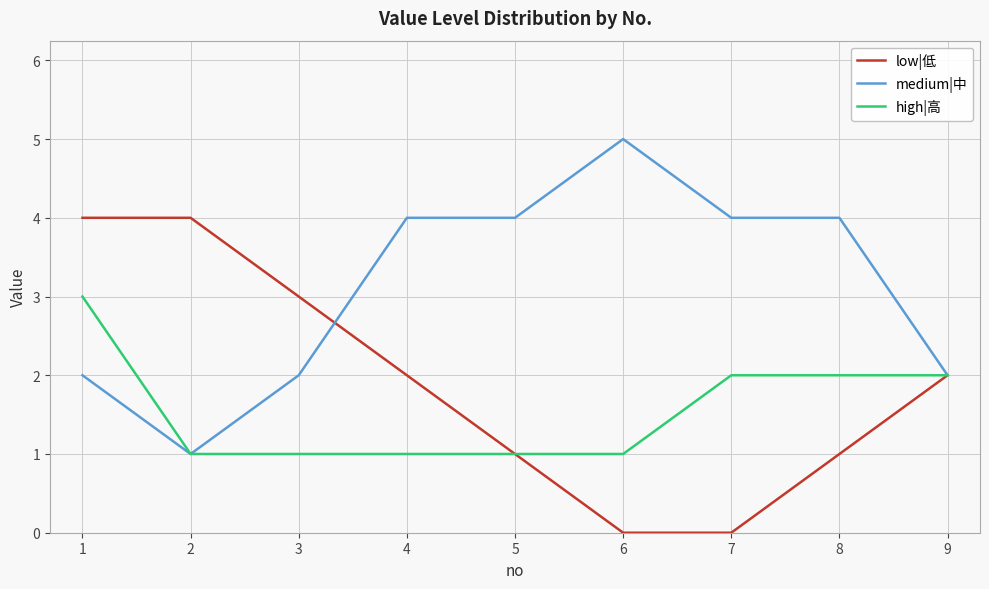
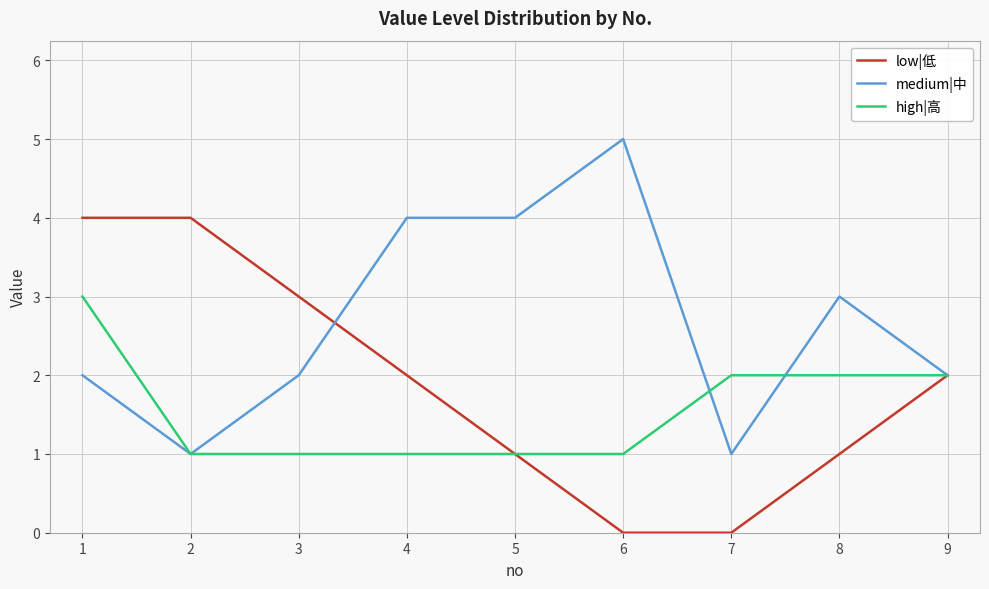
medium|中, 7: 4 -> 1
medium|中, 8: 4 -> 3
